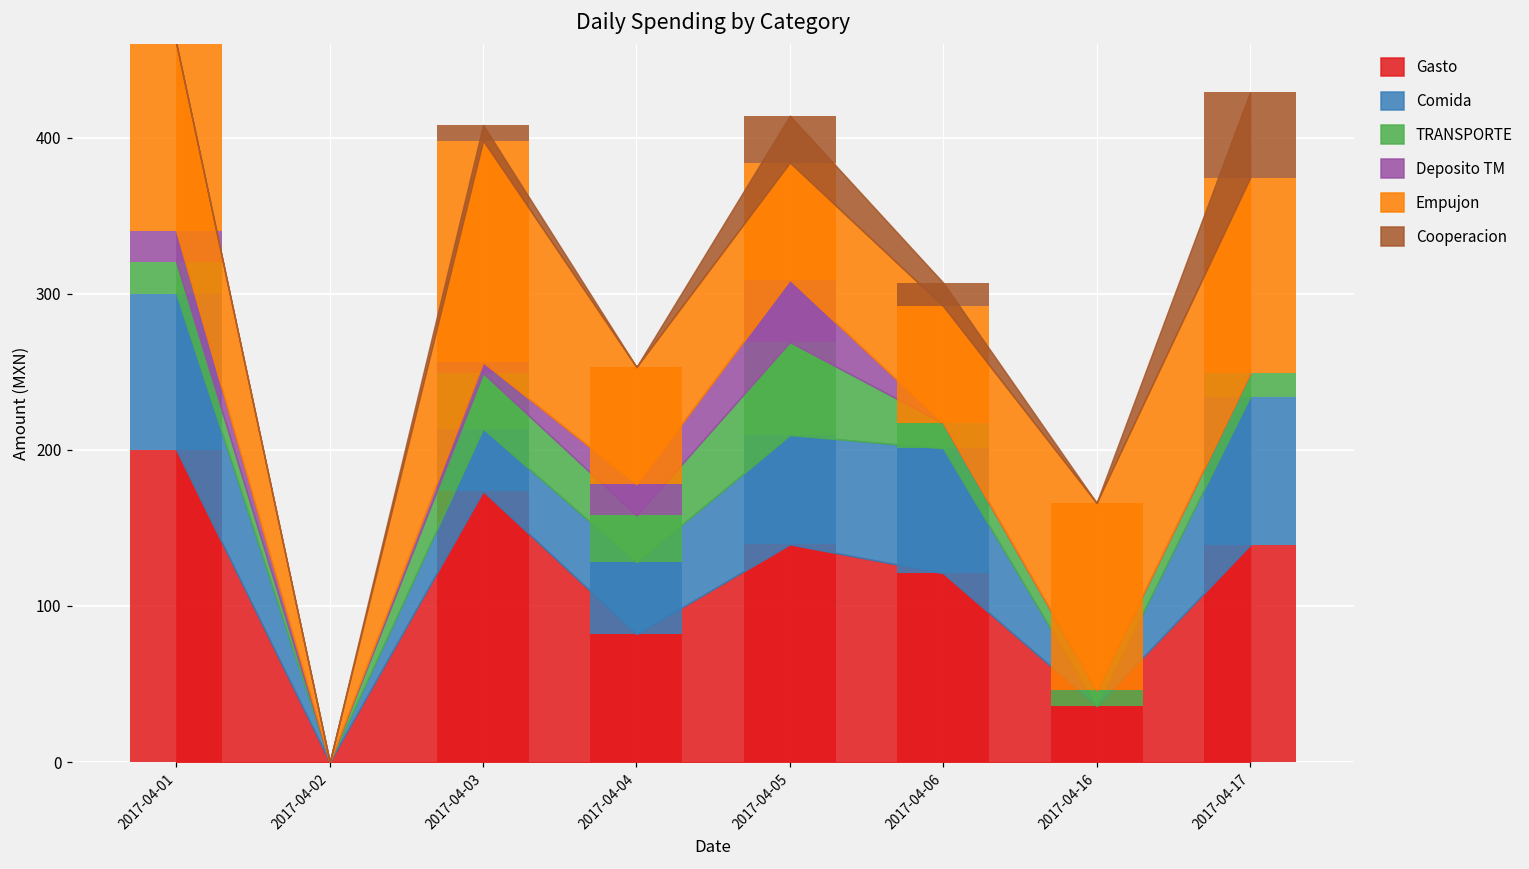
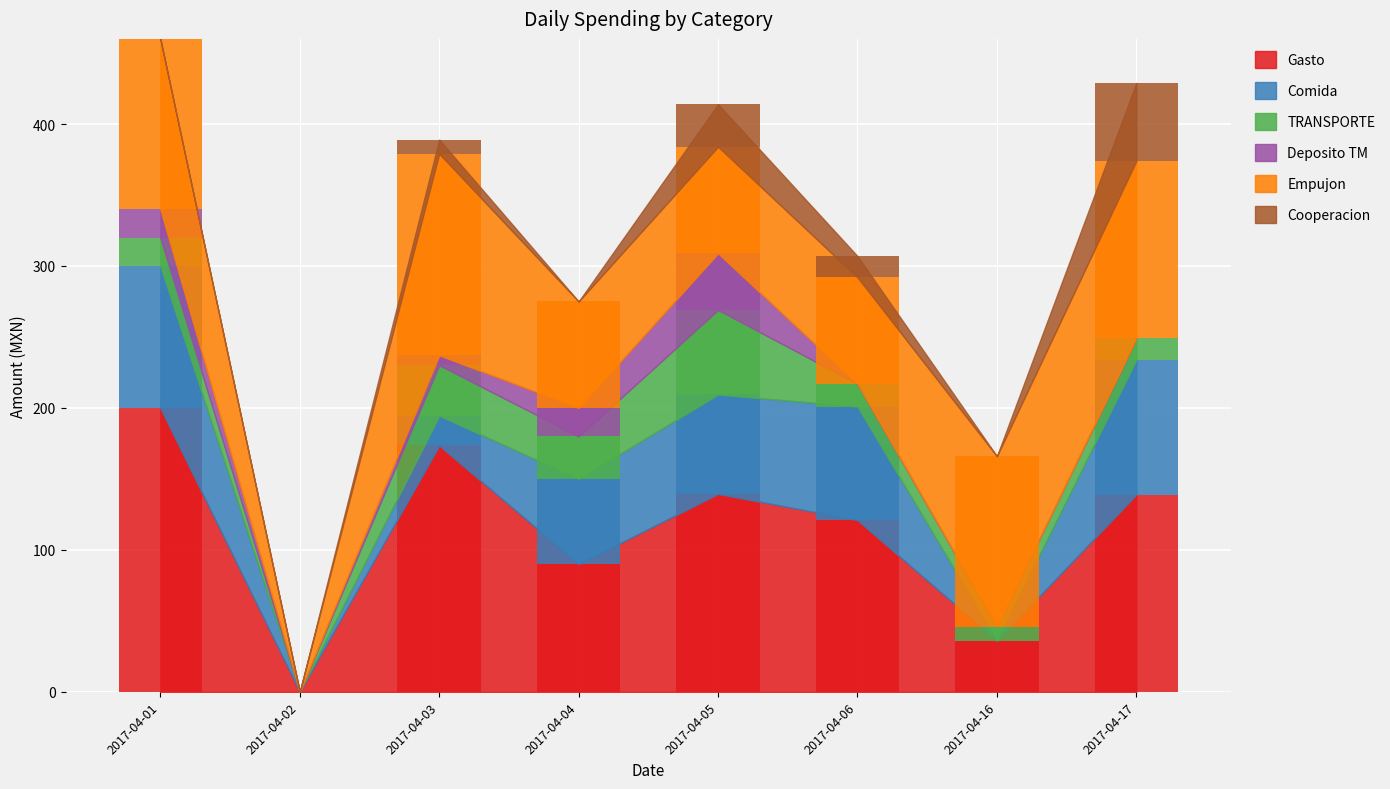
Comida, 2017-04-03: 40 -> 21
Gasto, 2017-04-04: 82 -> 90
Comida, 2017-04-04: 46 -> 60
